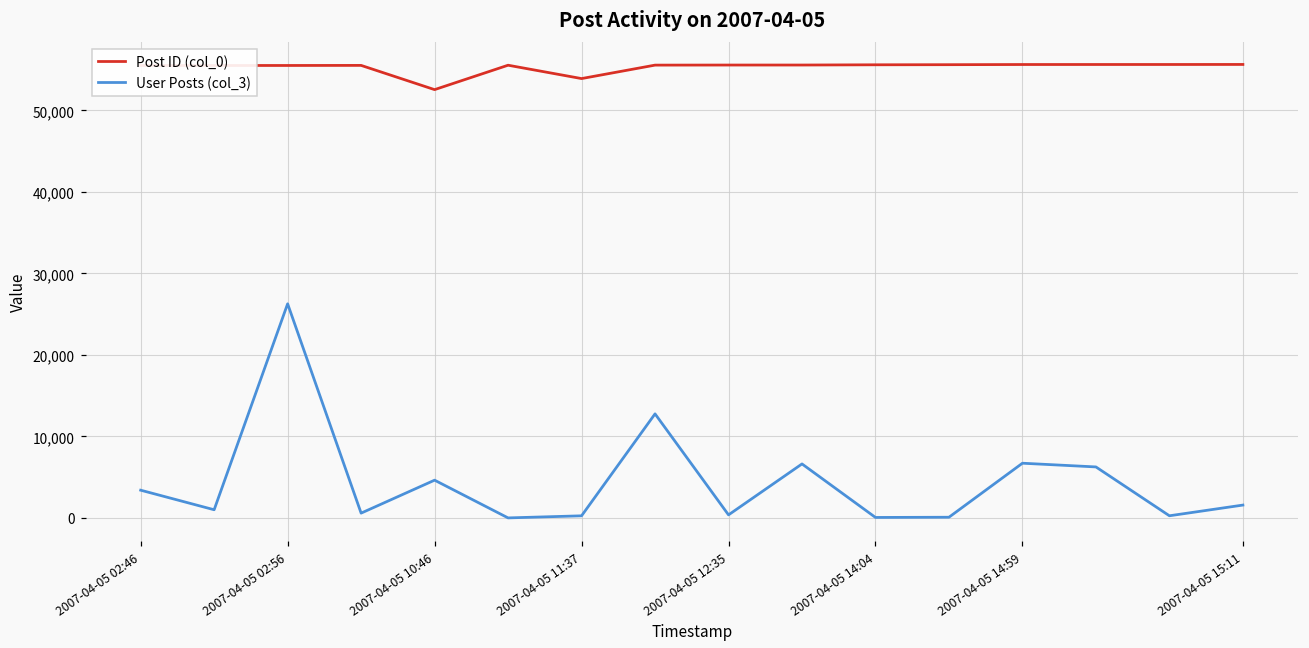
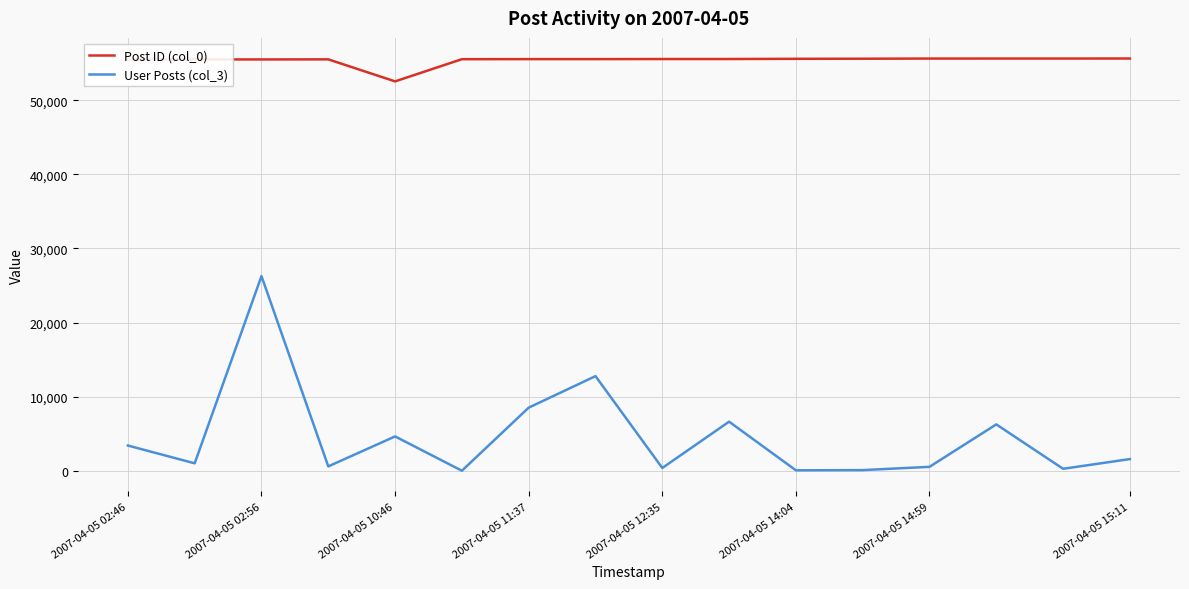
Post ID (col_0), 2007-04-05 11:37: 54,000 -> 56,000
User Posts (col_3), 2007-04-05 11:37: 0 -> 9,000
User Posts (col_3), 2007-04-05 14:59: 7,000 -> 1,000
